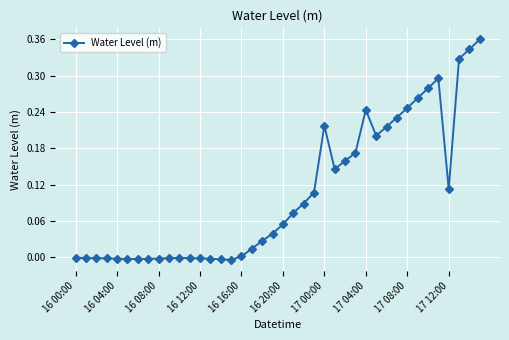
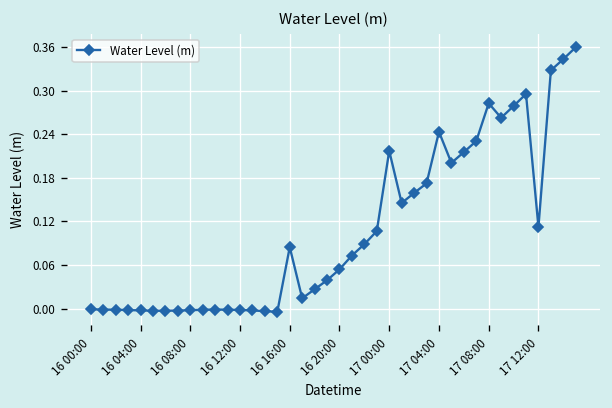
16 16:00: 0.00 -> 0.08
17 08:00: 0.25 -> 0.28
